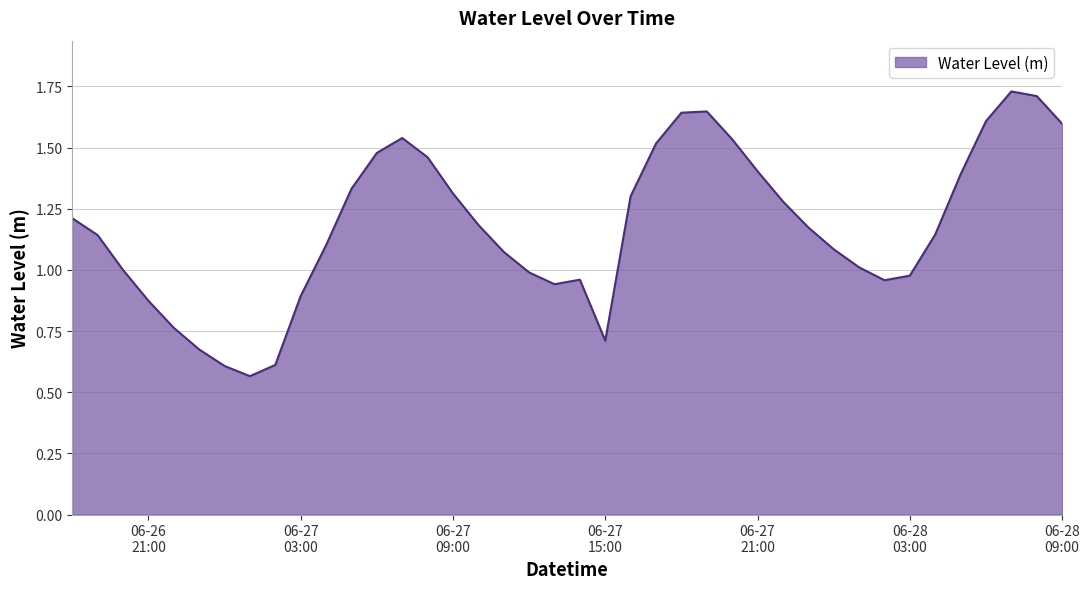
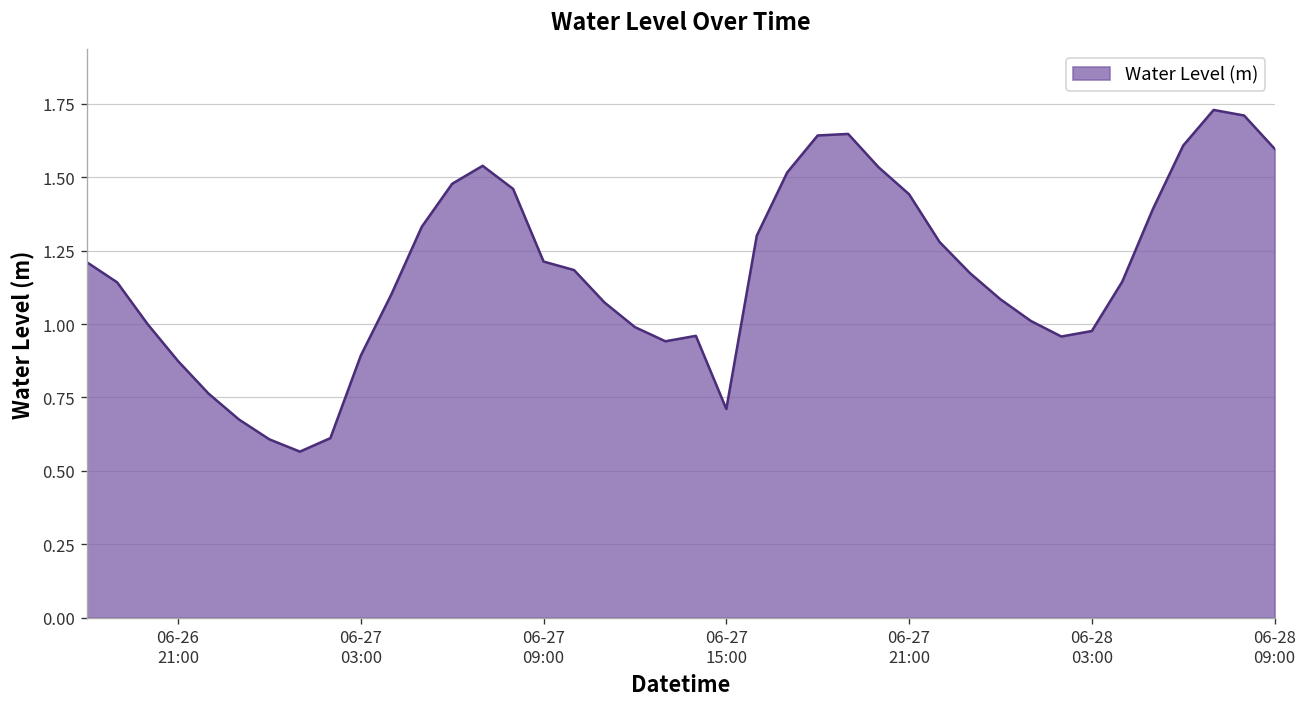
06-27 09:00: 1.31 -> 1.21
06-27 21:00: 1.40 -> 1.44
